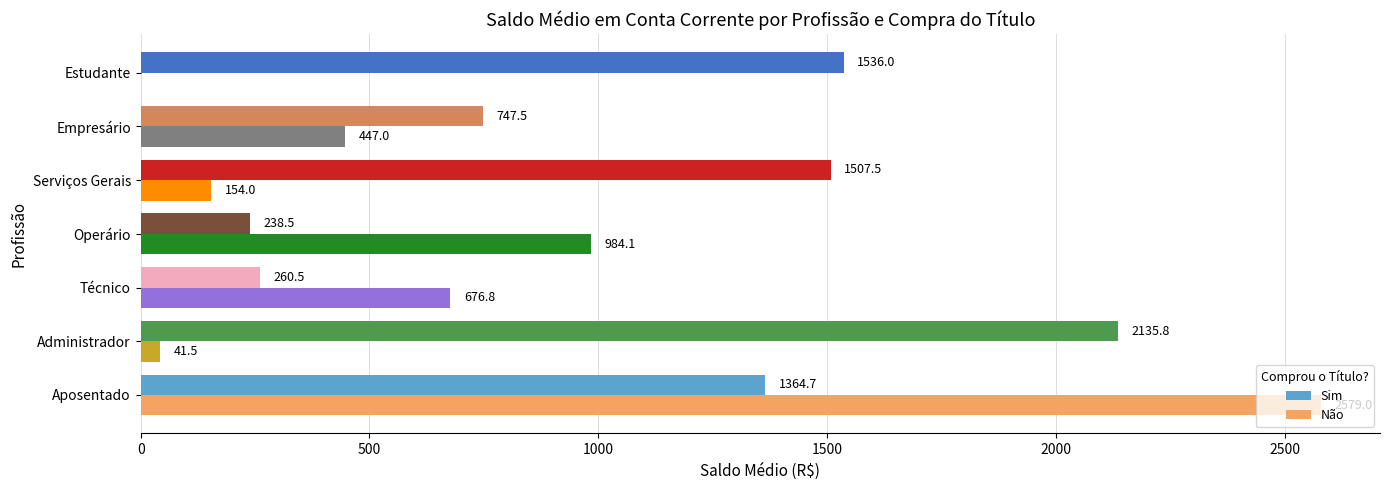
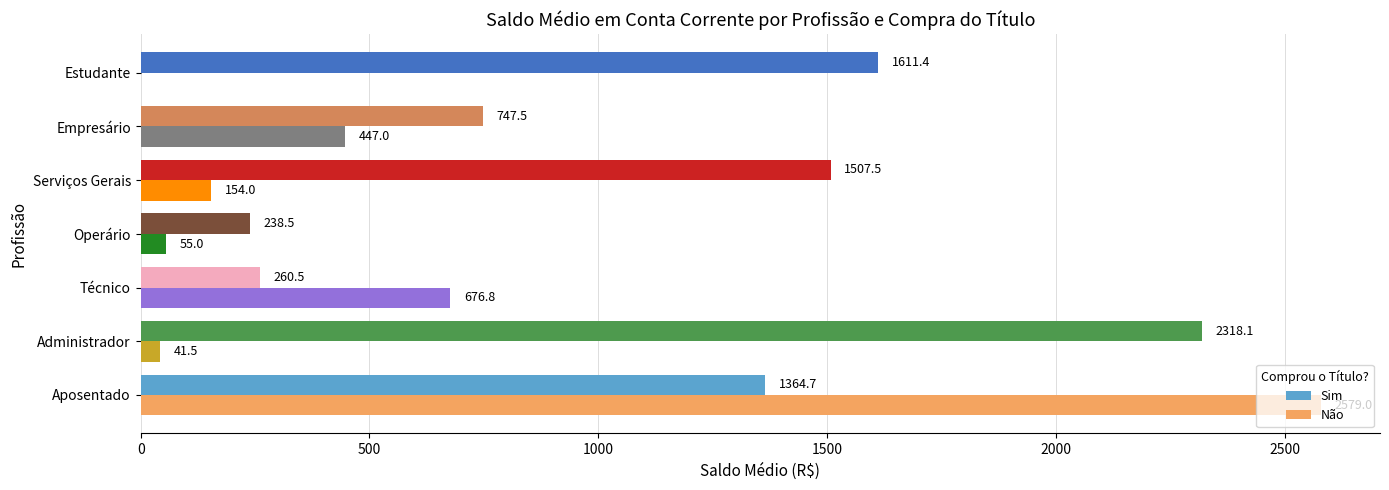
Sim, Estudante: 1536.0 -> 1611.4
Não, Operário: 984.1 -> 55.0
Sim, Administrador: 2135.8 -> 2318.1
